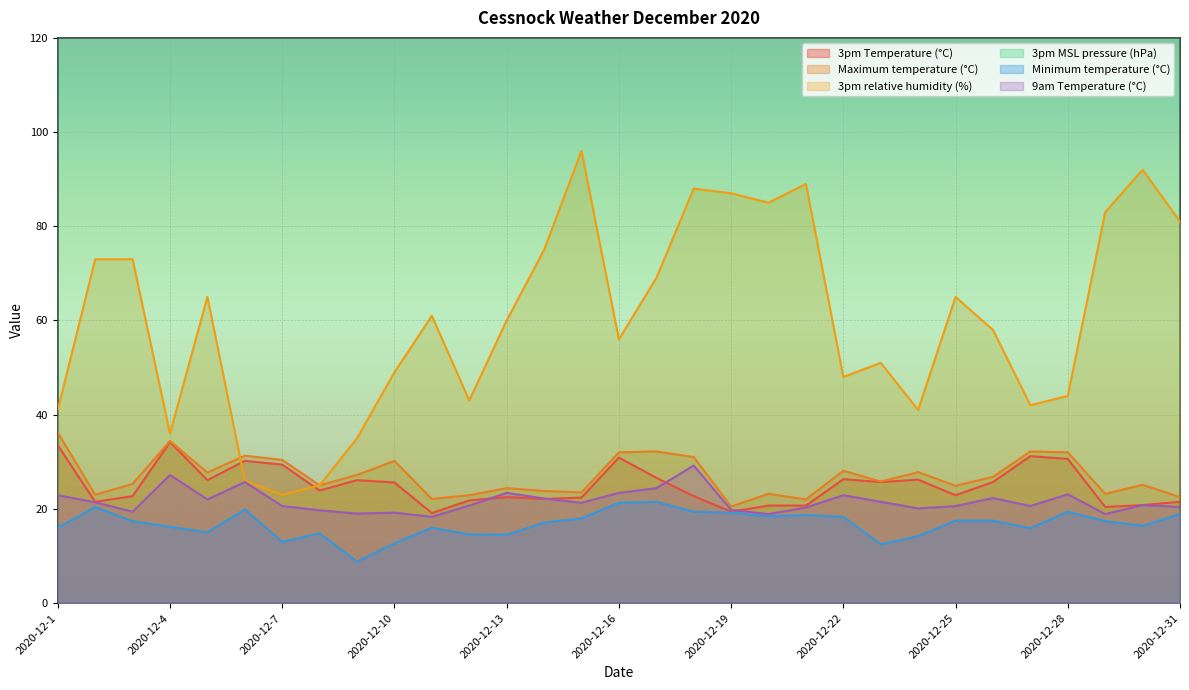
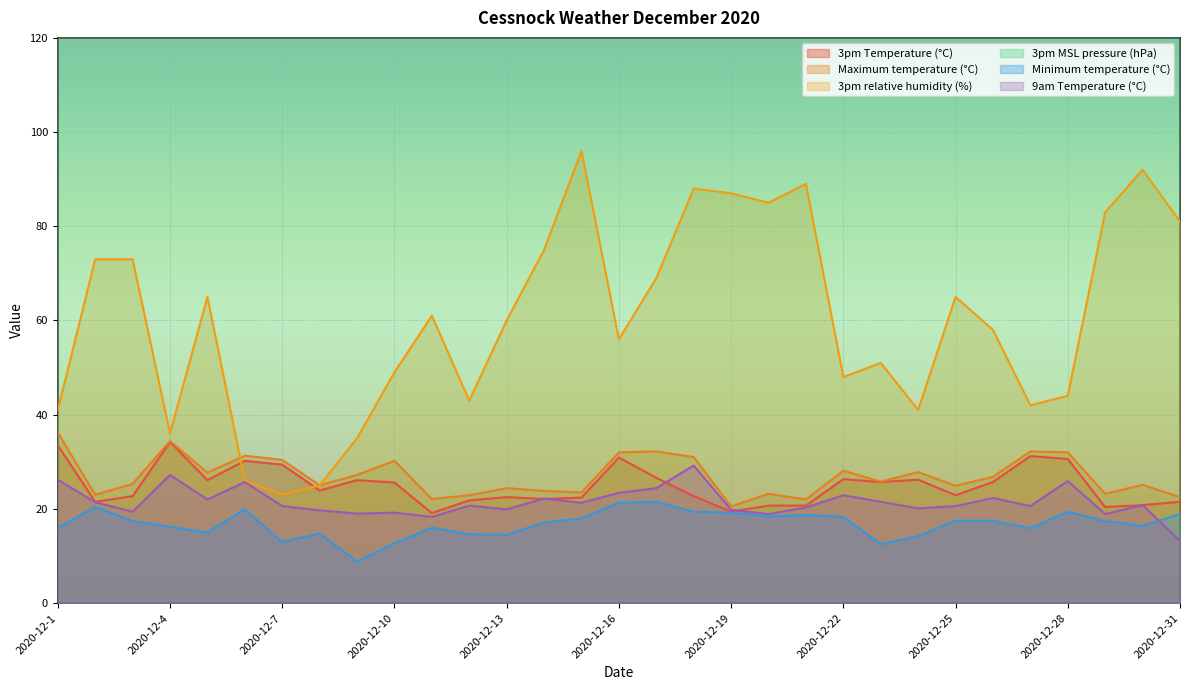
9am Temperature (°C), 2020-12-1: 23 -> 26
9am Temperature (°C), 2020-12-13: 23 -> 20
9am Temperature (°C), 2020-12-28: 23 -> 26
9am Temperature (°C), 2020-12-31: 20 -> 13
